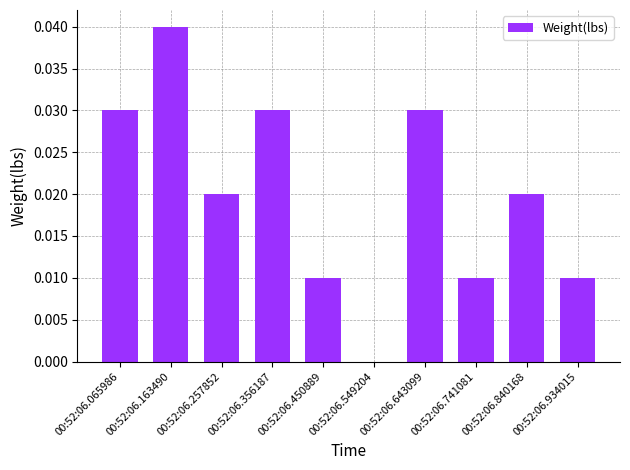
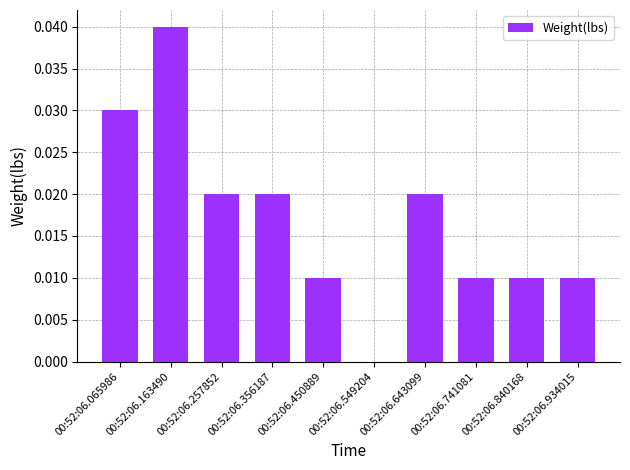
00:52:06.356187: 0.03 -> 0.02
00:52:06.643099: 0.03 -> 0.02
00:52:06.840168: 0.02 -> 0.01
